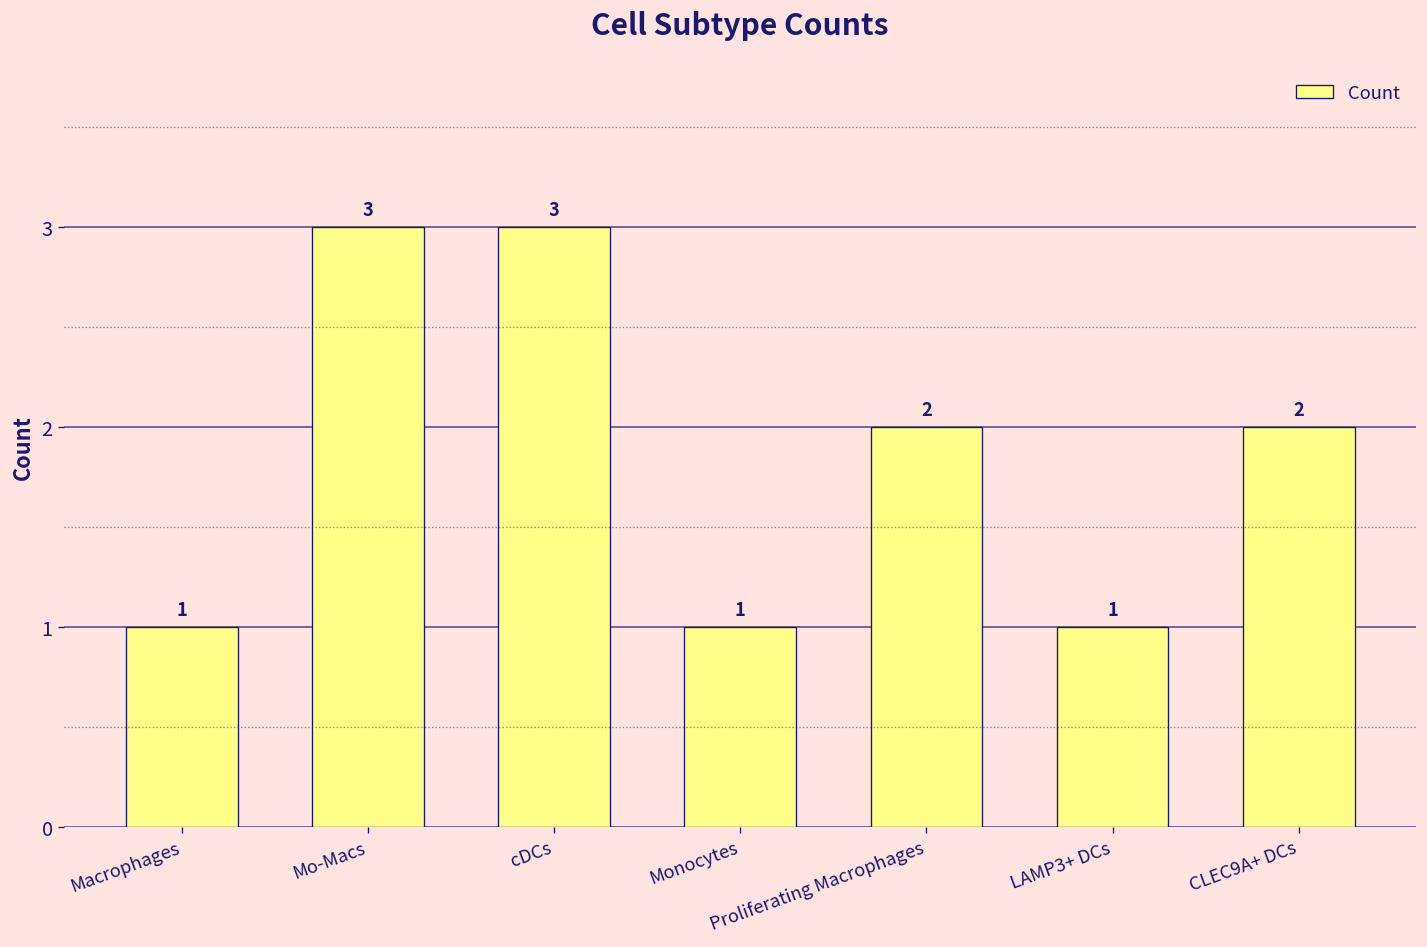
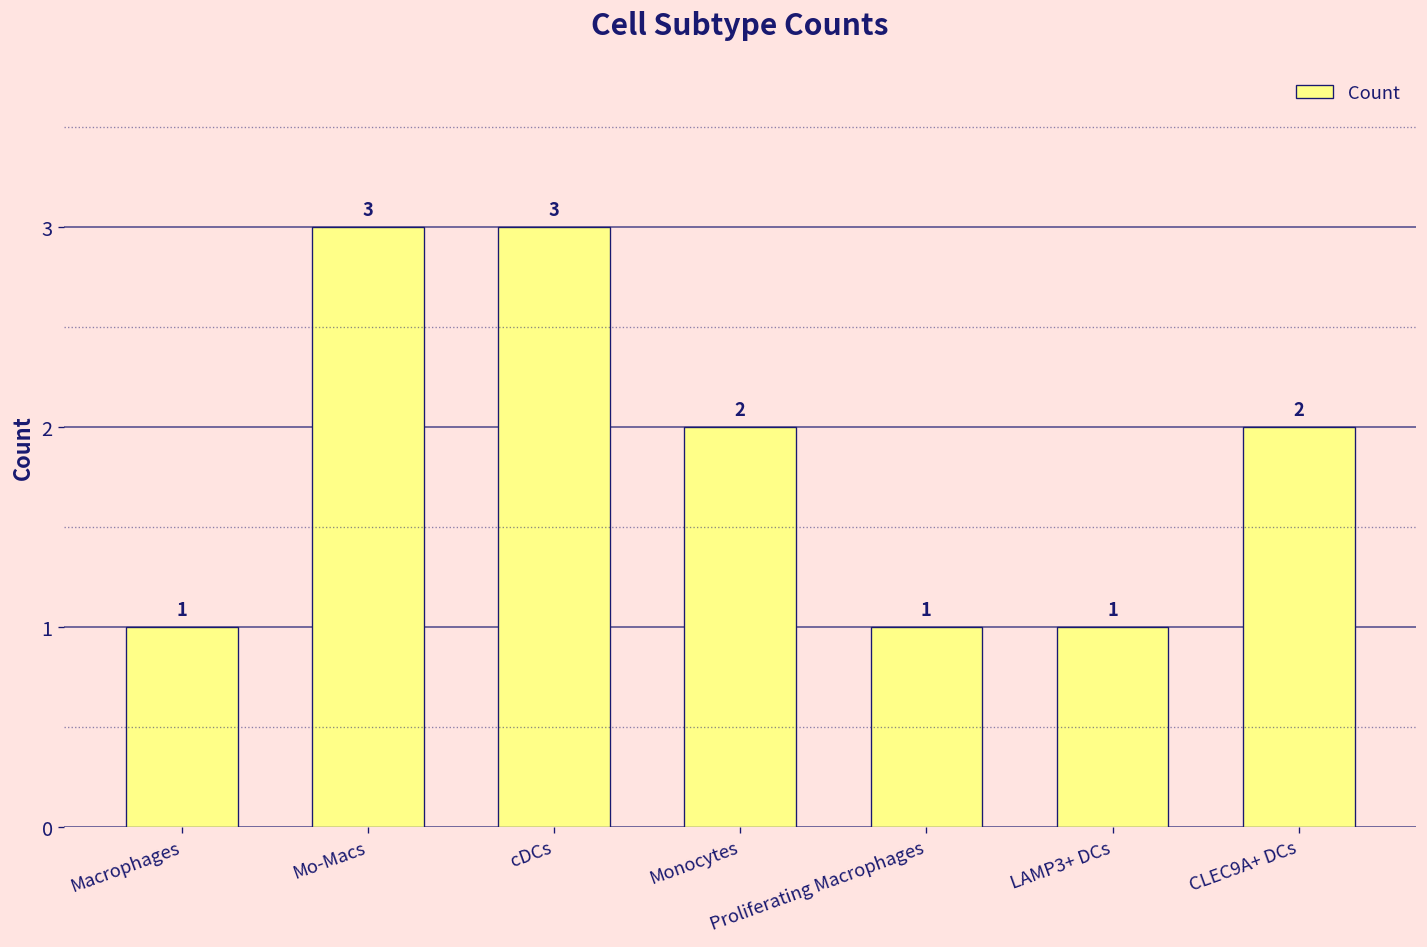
Monocytes: 1 -> 2
Proliferating Macrophages: 2 -> 1
